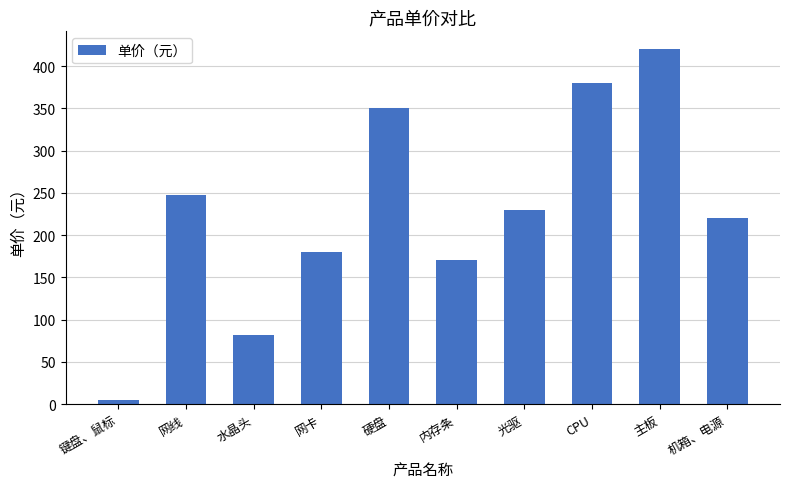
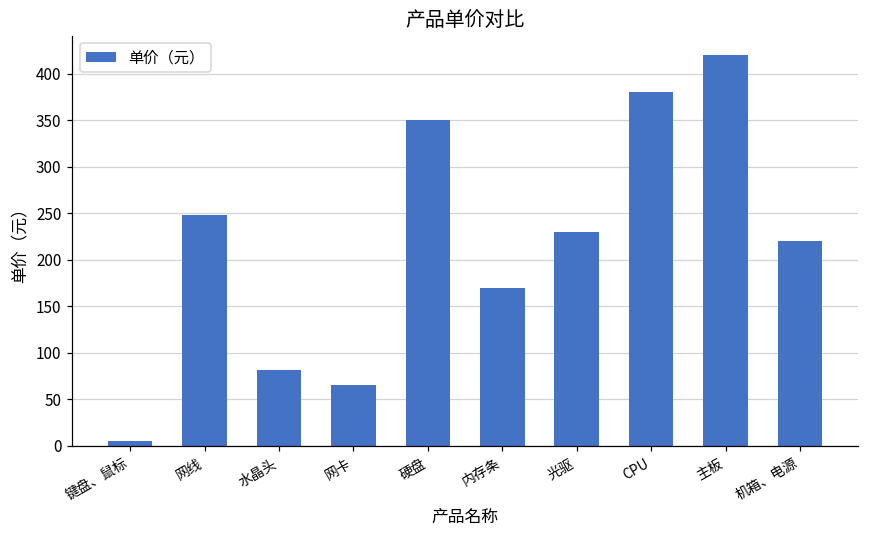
网卡: 180 -> 70
